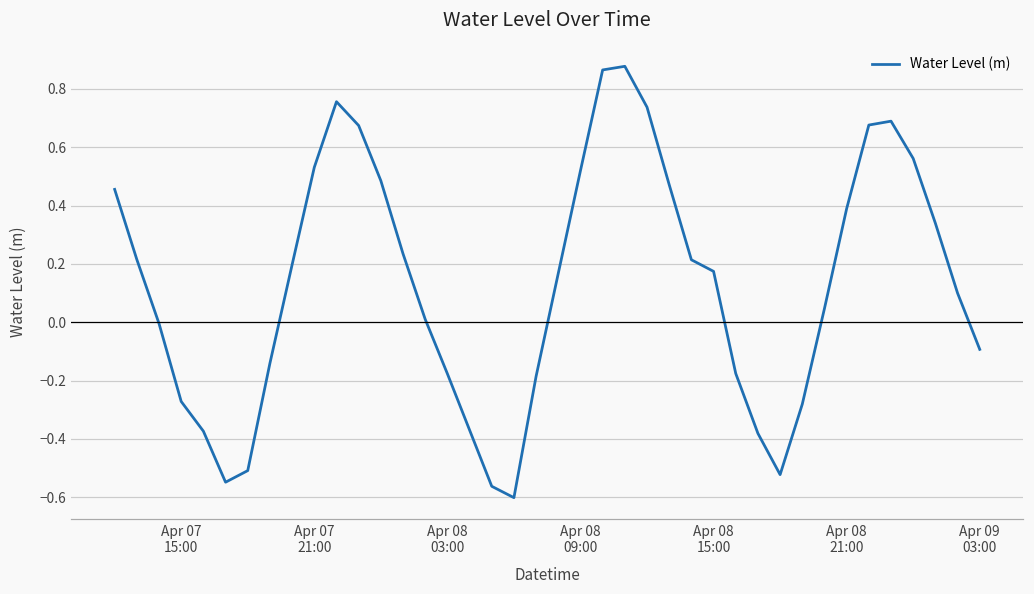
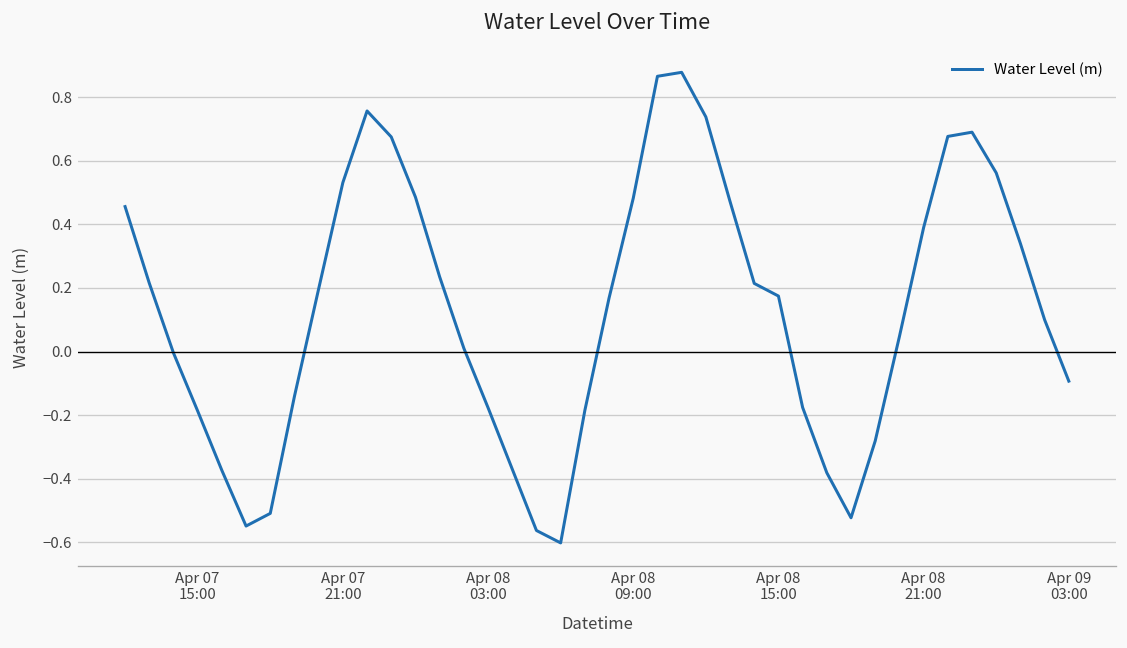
Apr 07 15:00: -0.27 -> -0.19
Apr 08 09:00: 0.52 -> 0.48
